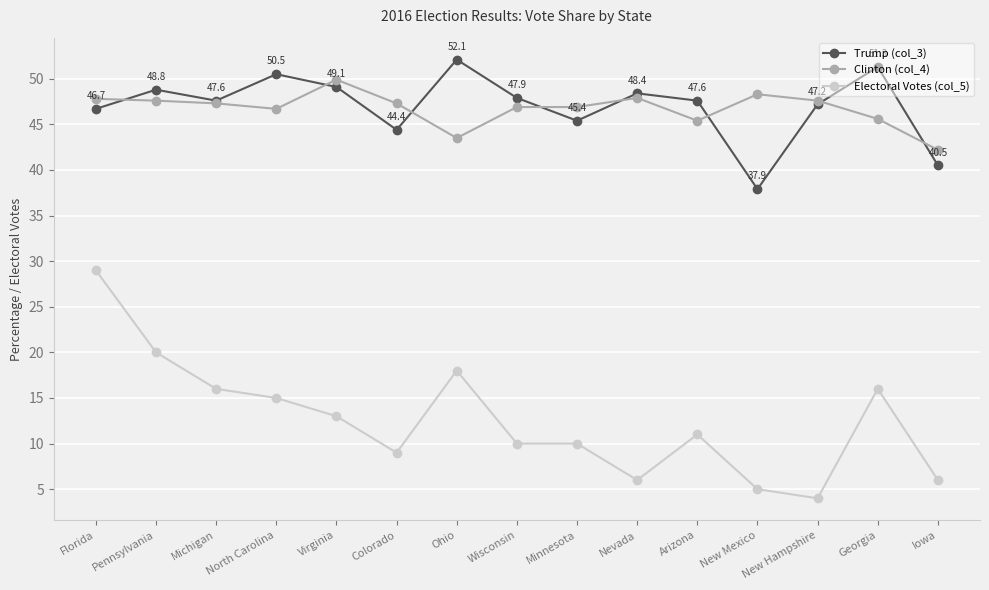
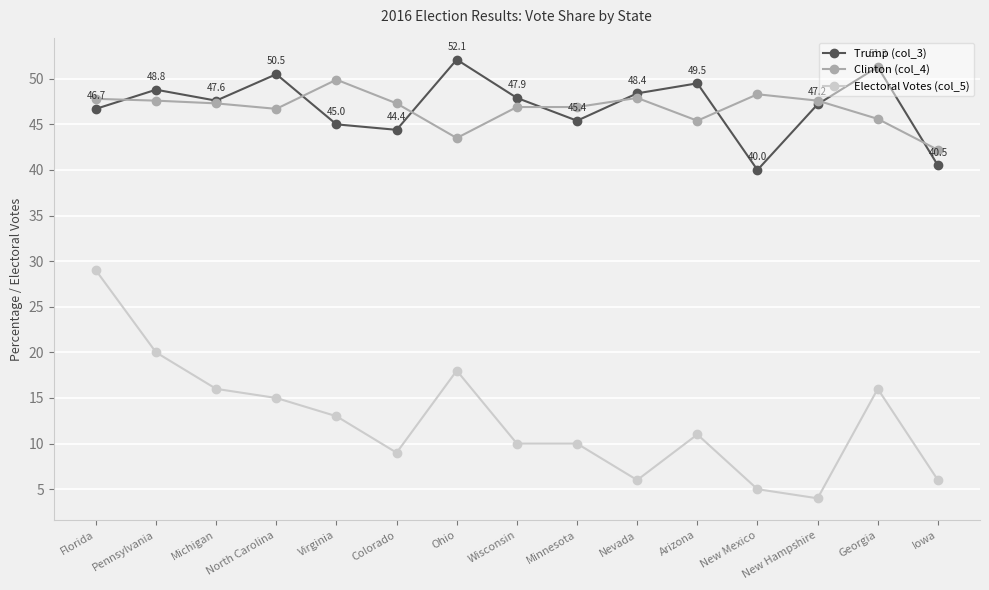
Trump (col_3), Virginia: 49.1 -> 45.0
Trump (col_3), Arizona: 47.6 -> 49.5
Trump (col_3), New Mexico: 37.9 -> 40.0
